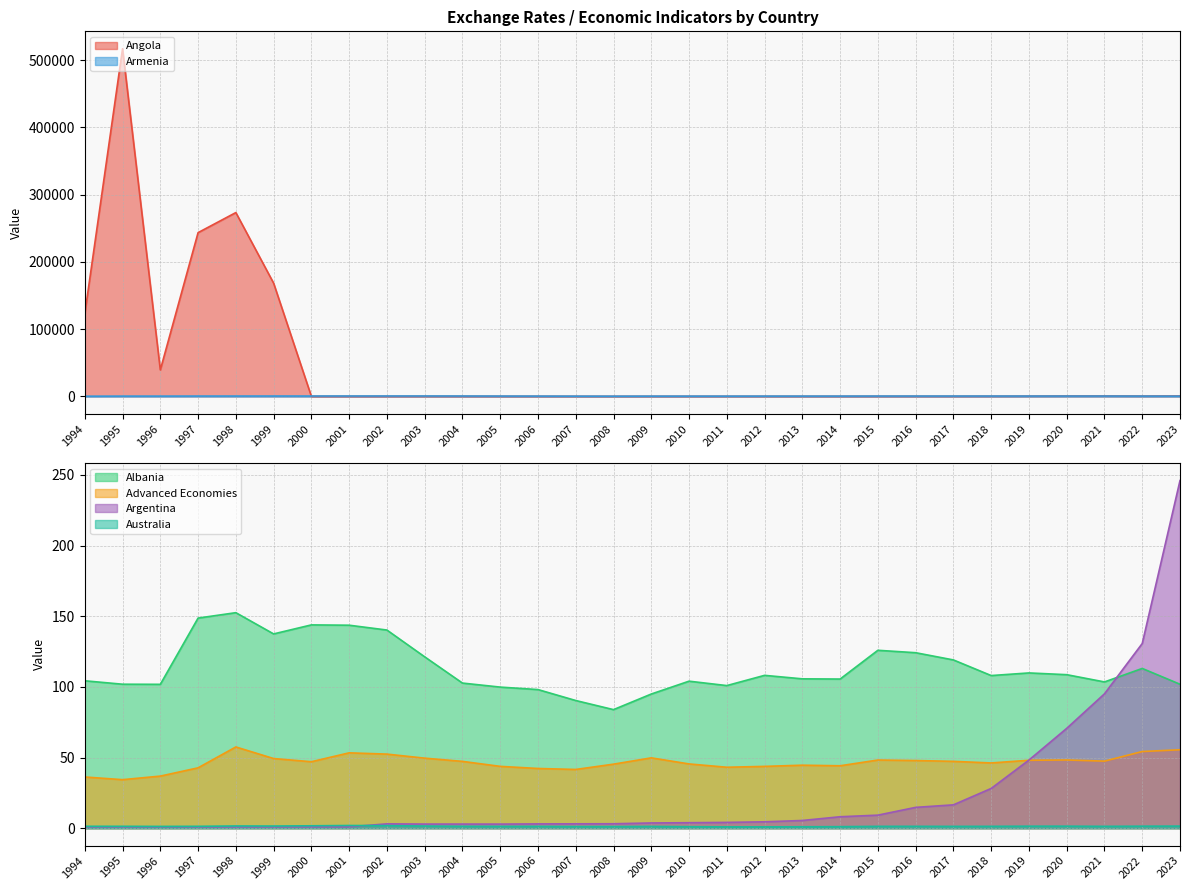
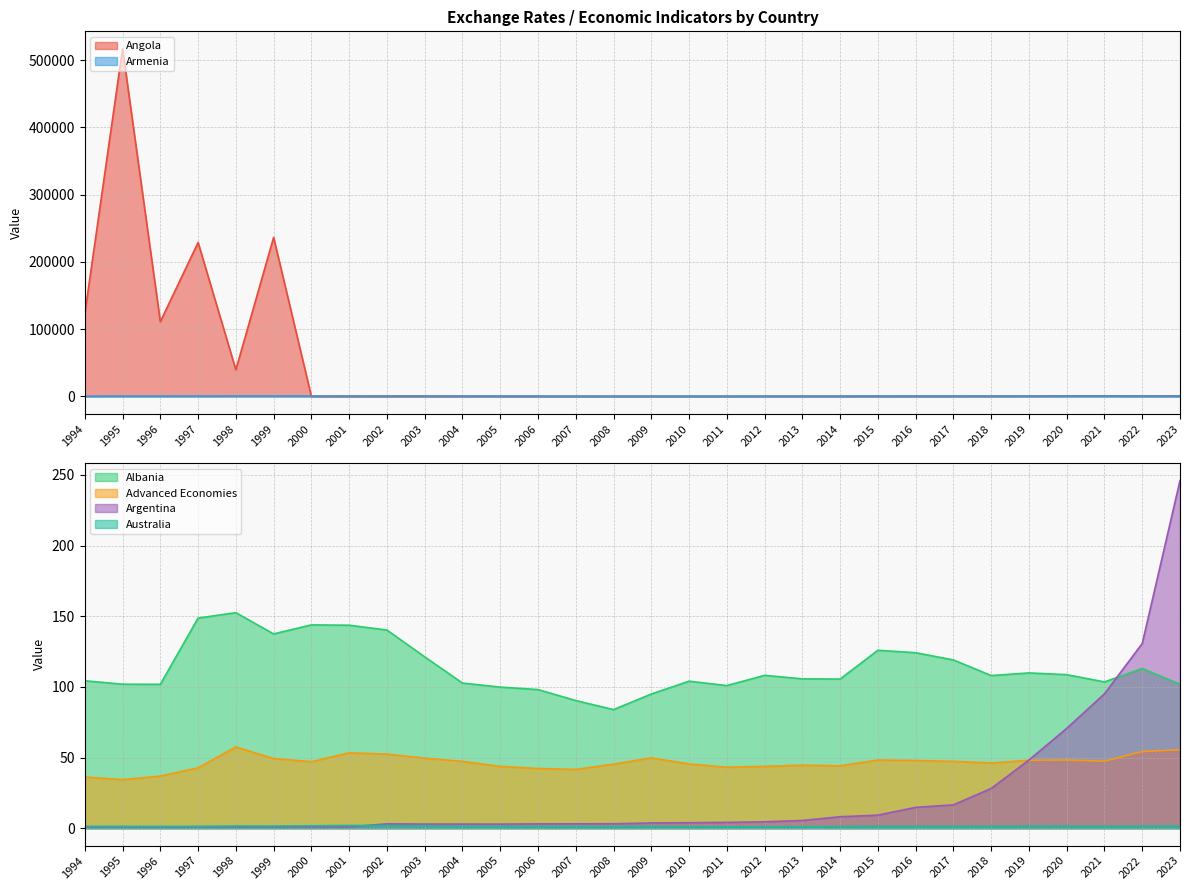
Exchange Rates / Economic Indicators by Country, Angola, 1996: 40000 -> 110000
Exchange Rates / Economic Indicators by Country, Angola, 1997: 240000 -> 230000
Exchange Rates / Economic Indicators by Country, Angola, 1998: 270000 -> 40000
Exchange Rates / Economic Indicators by Country, Angola, 1999: 170000 -> 240000
